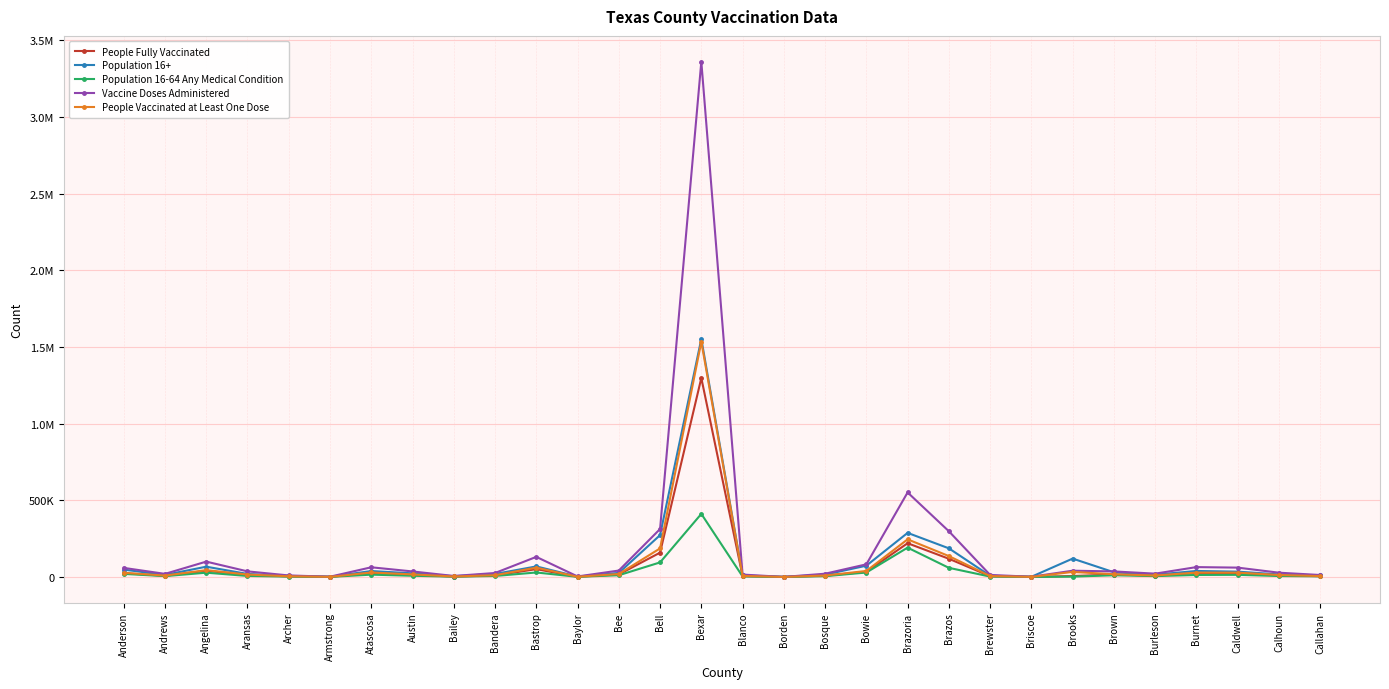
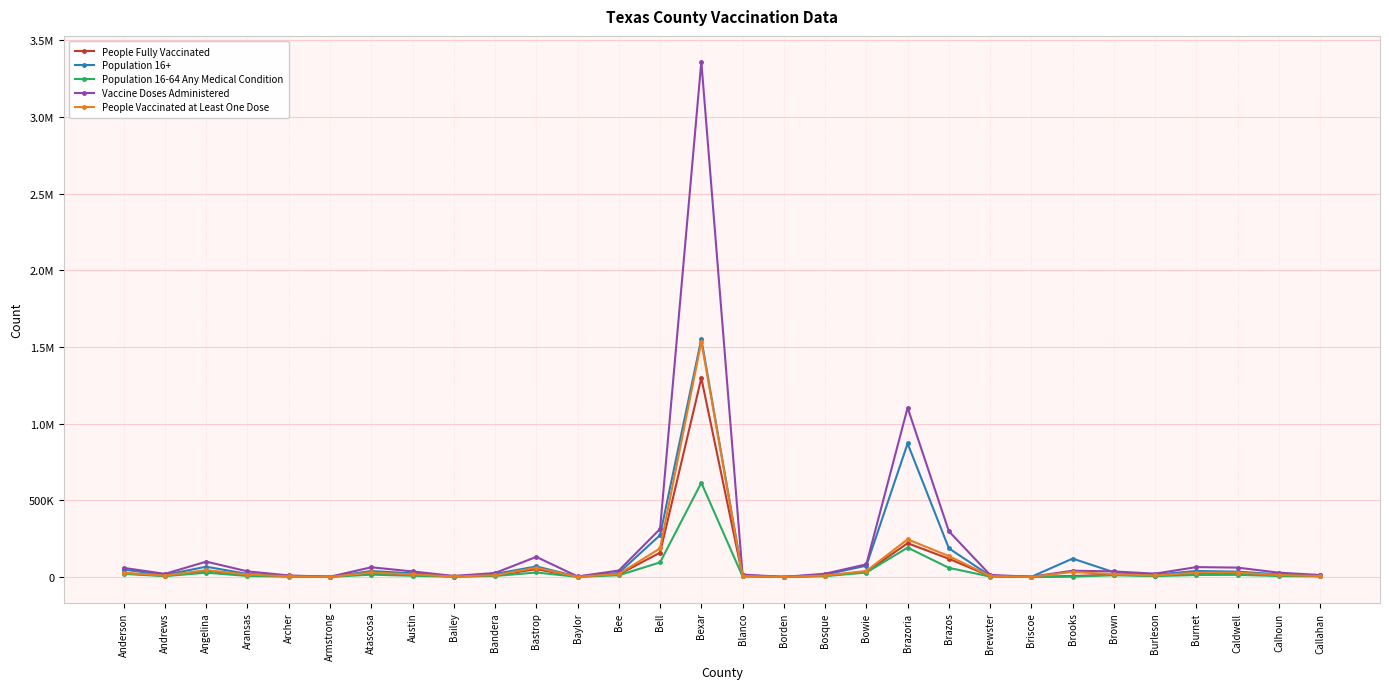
Population 16-64 Any Medical Condition, Bexar: 410000 -> 610000
Population 16+, Brazoria: 290000 -> 870000
Vaccine Doses Administered, Brazoria: 550000 -> 1100000
